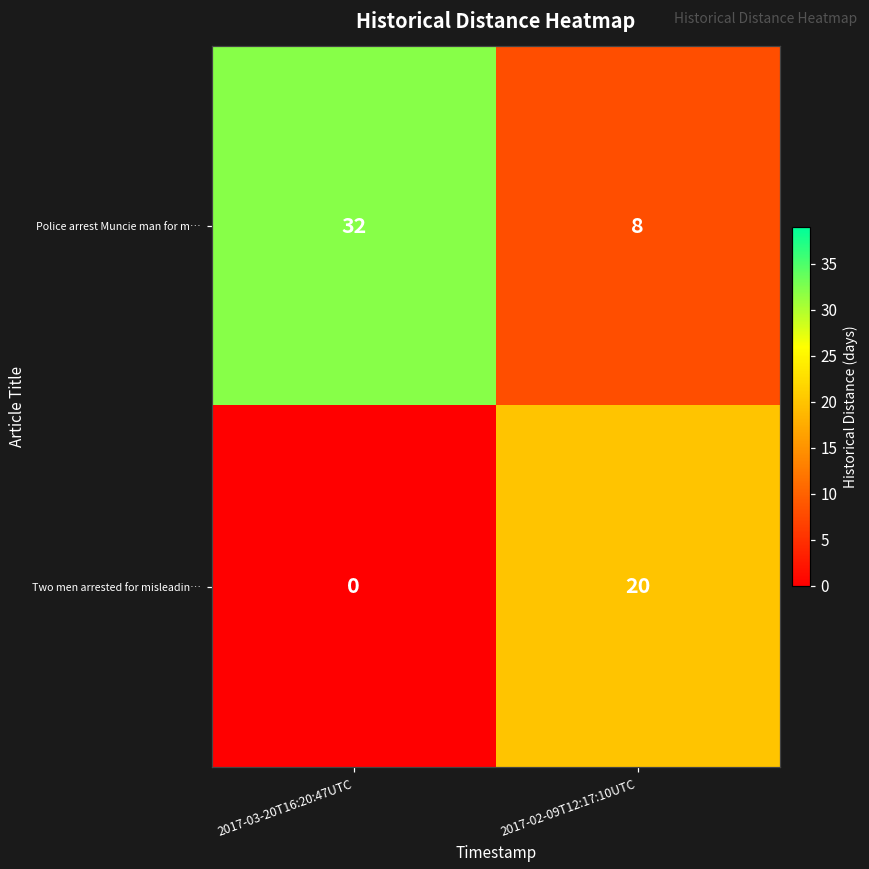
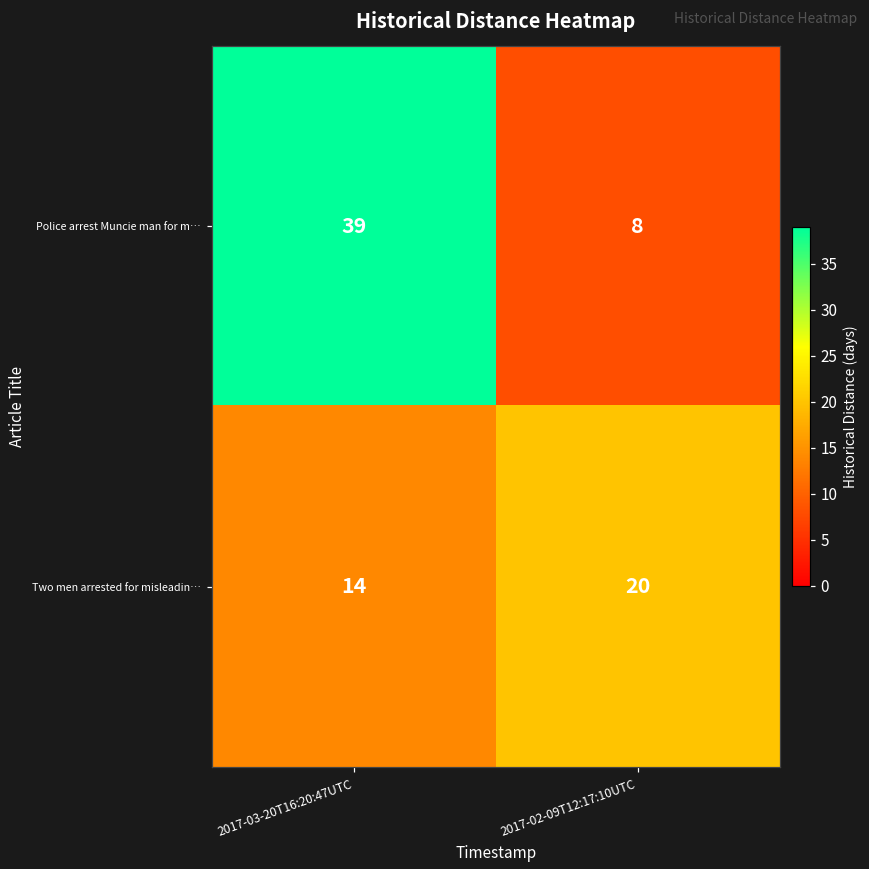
Police arrest Muncie man for m…, 2017-03-20T16:20:47UTC: 32 -> 39
Two men arrested for misleadin…, 2017-03-20T16:20:47UTC: 0 -> 14
